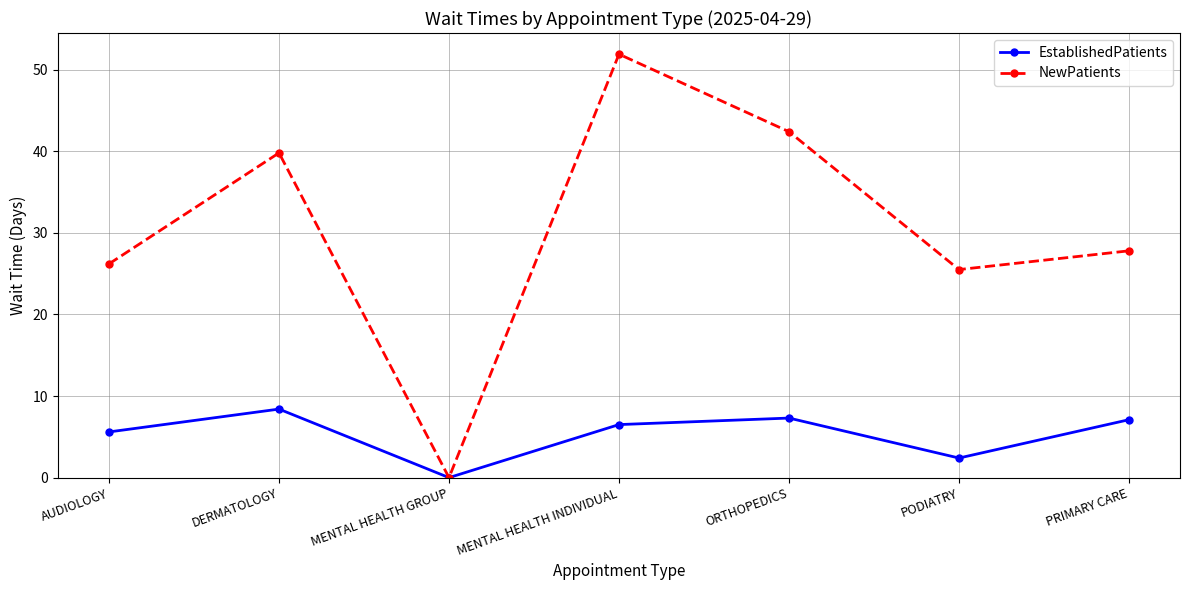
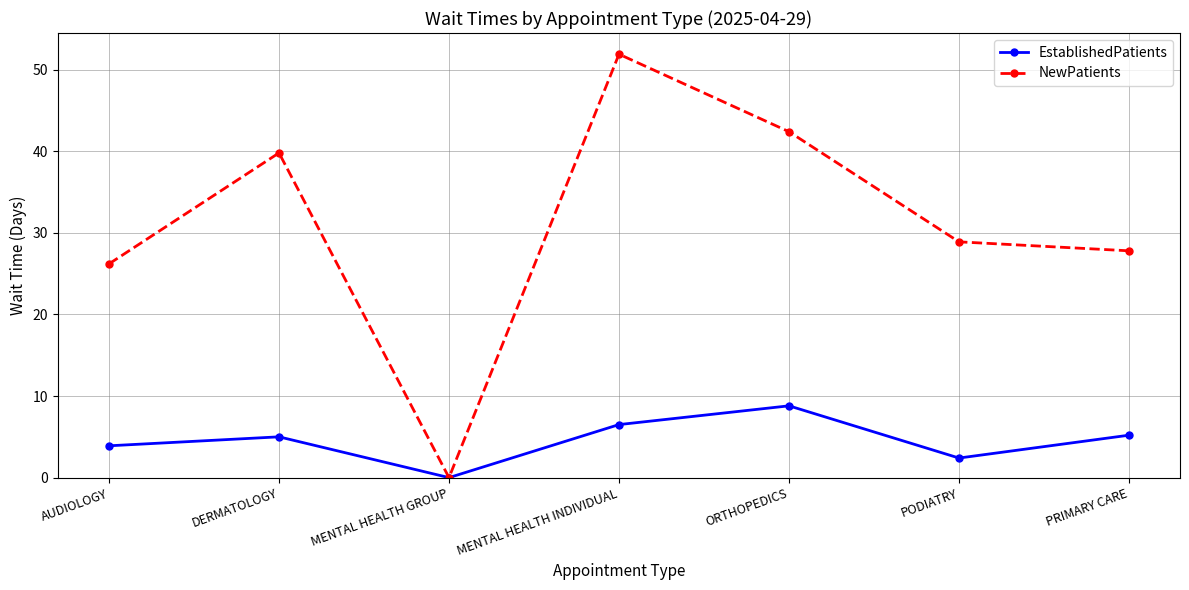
EstablishedPatients, AUDIOLOGY: 6 -> 4
EstablishedPatients, DERMATOLOGY: 8 -> 5
EstablishedPatients, ORTHOPEDICS: 7 -> 9
NewPatients, PODIATRY: 26 -> 29
EstablishedPatients, PRIMARY CARE: 7 -> 5
